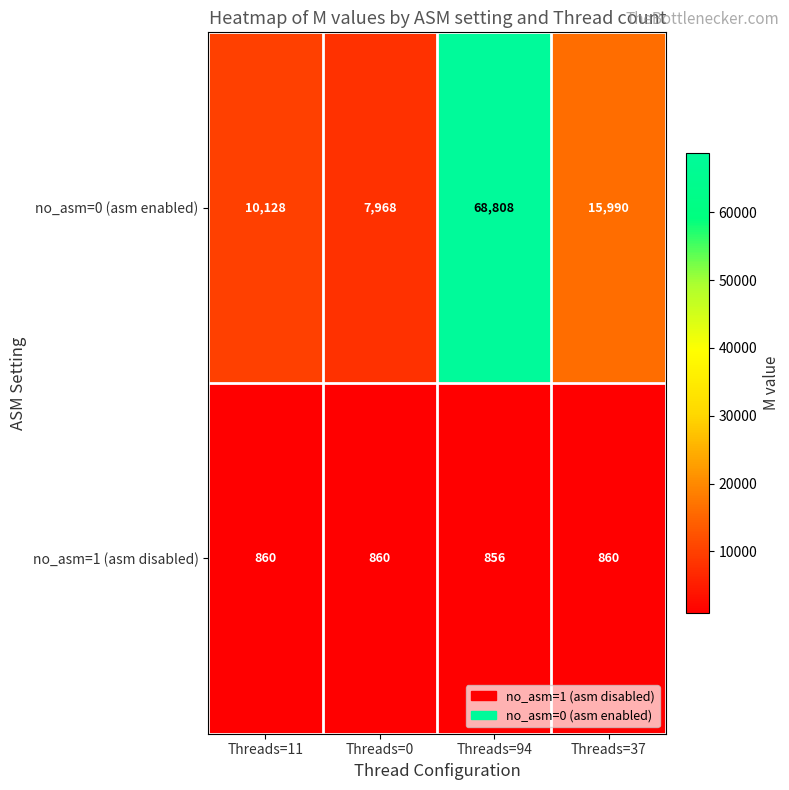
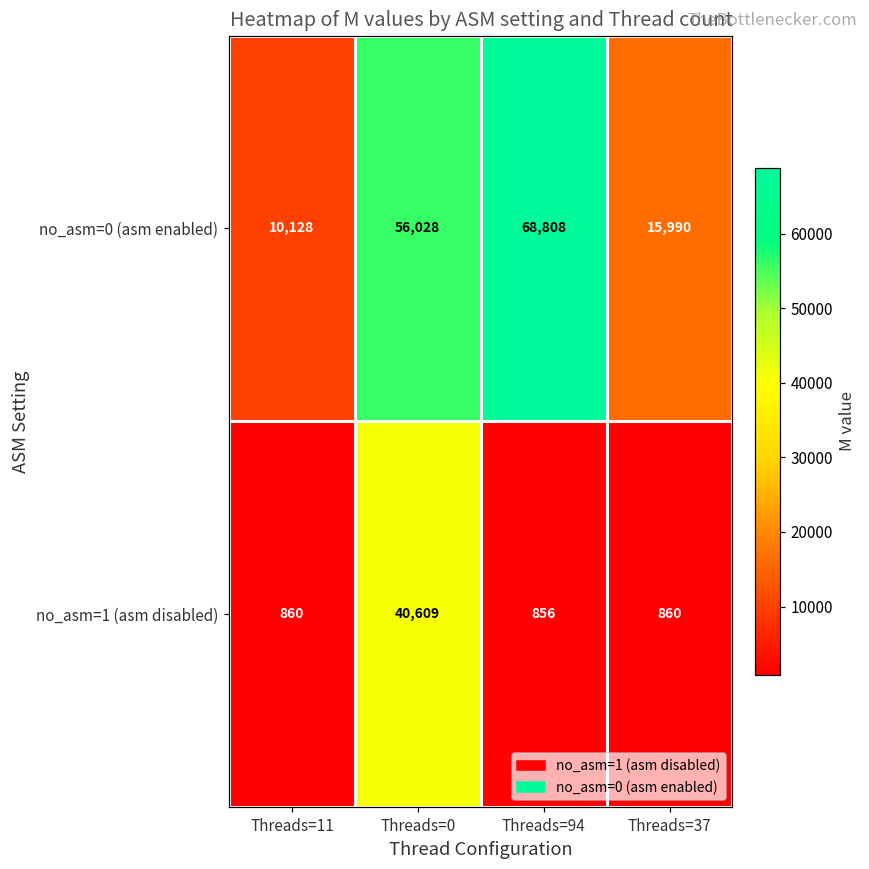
no_asm=0 (asm enabled), Threads=0: 7,968 -> 56,028
no_asm=1 (asm disabled), Threads=0: 860 -> 40,609
